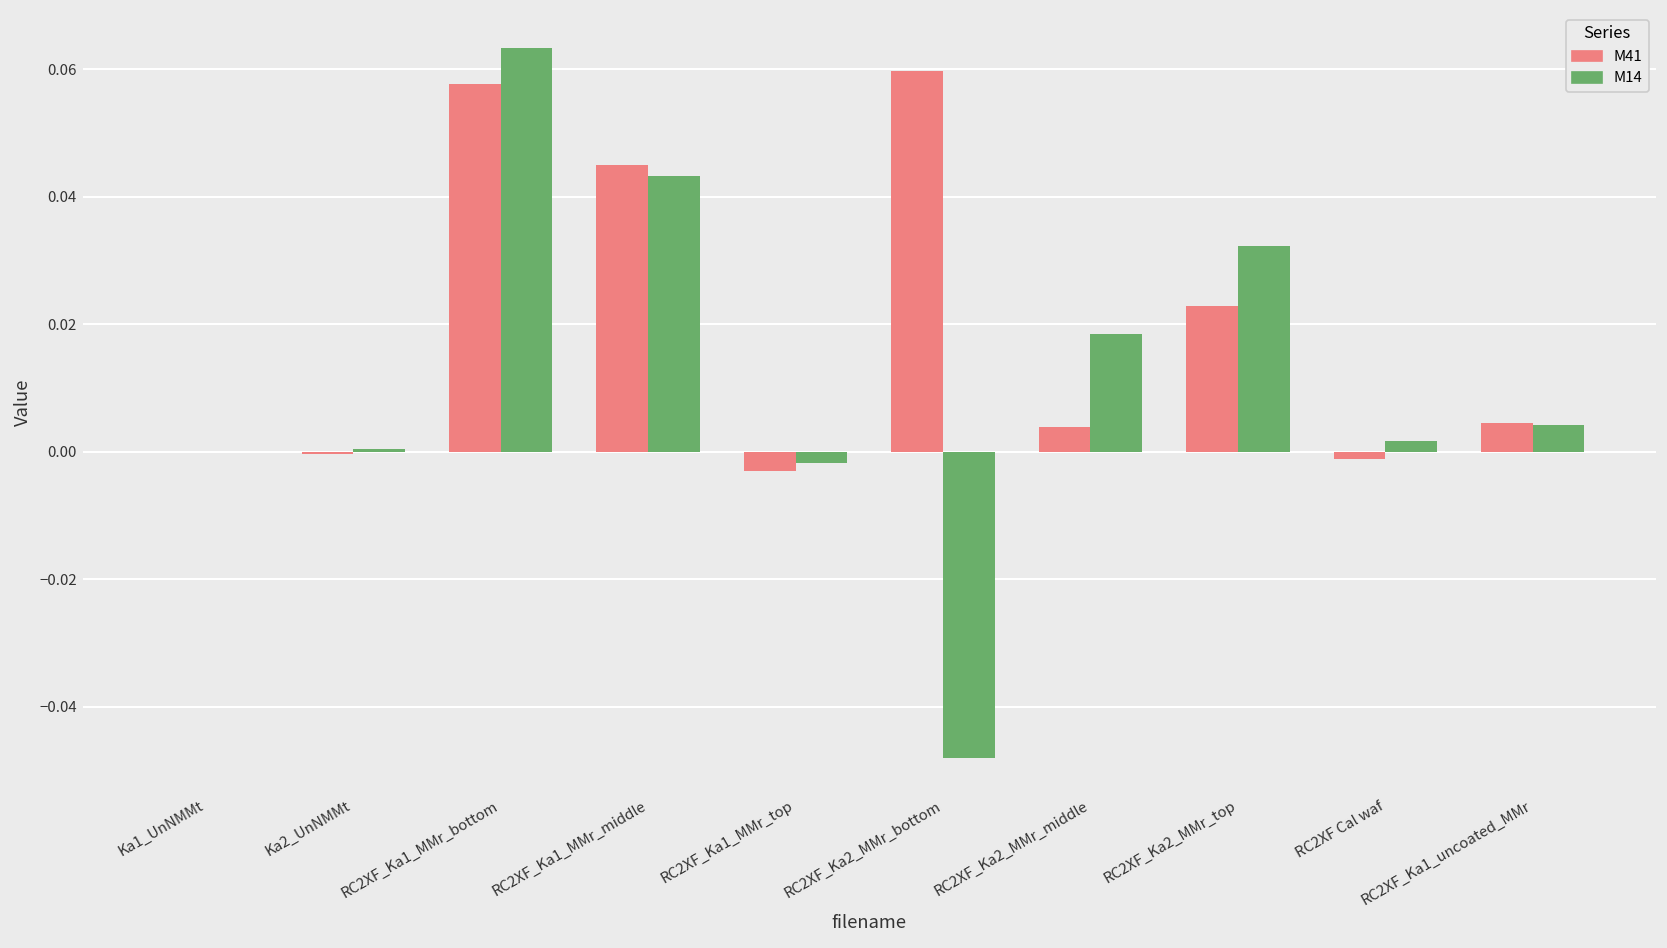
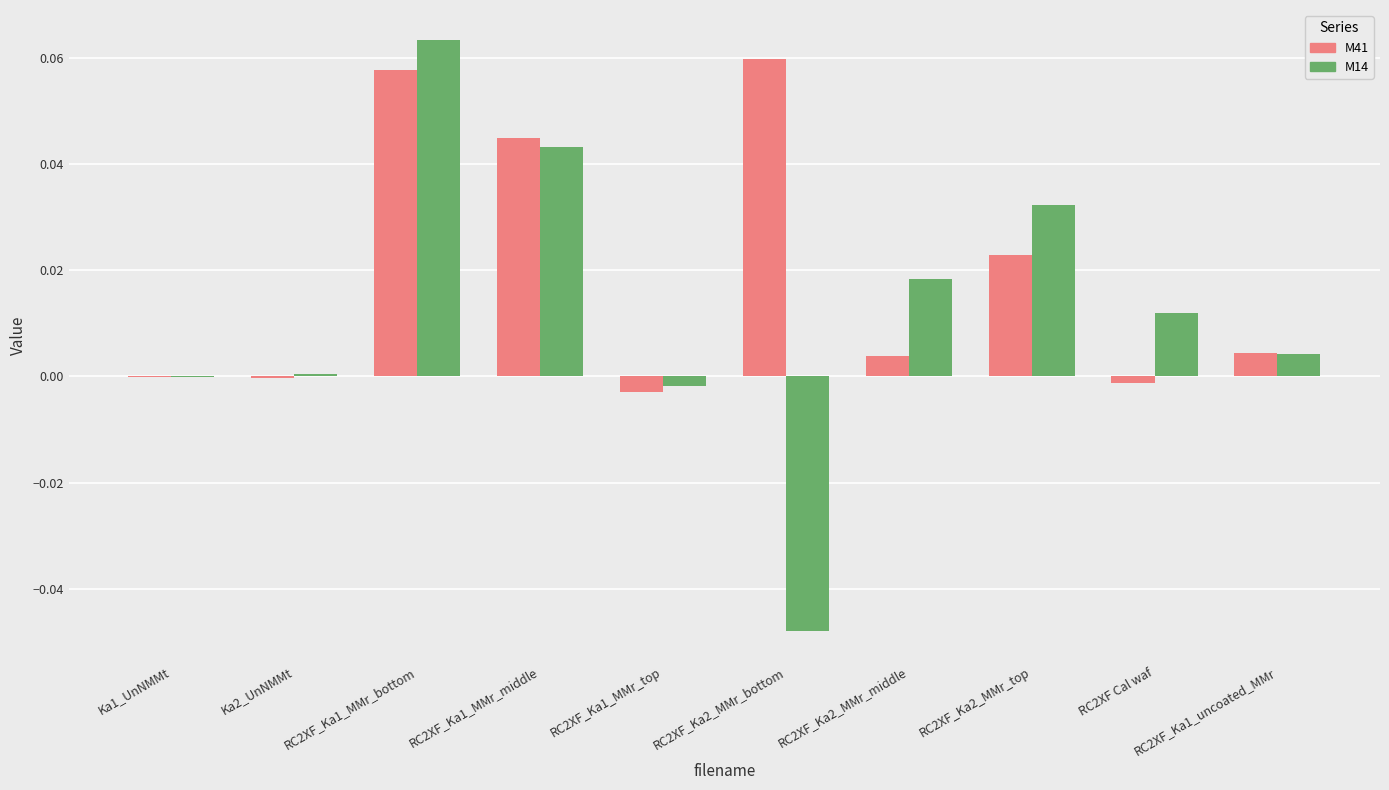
M14, RC2XF Cal waf: 0.002 -> 0.012
